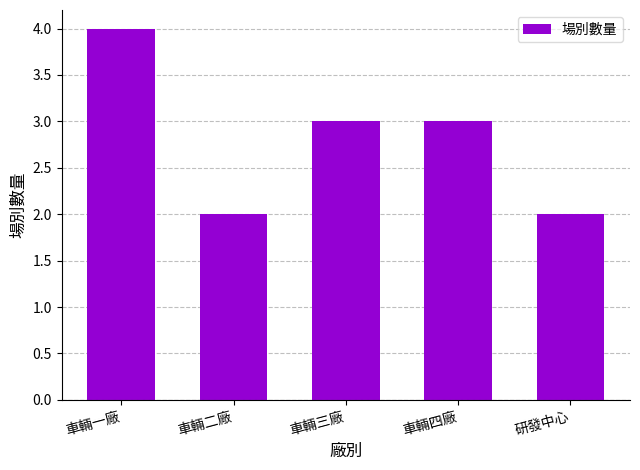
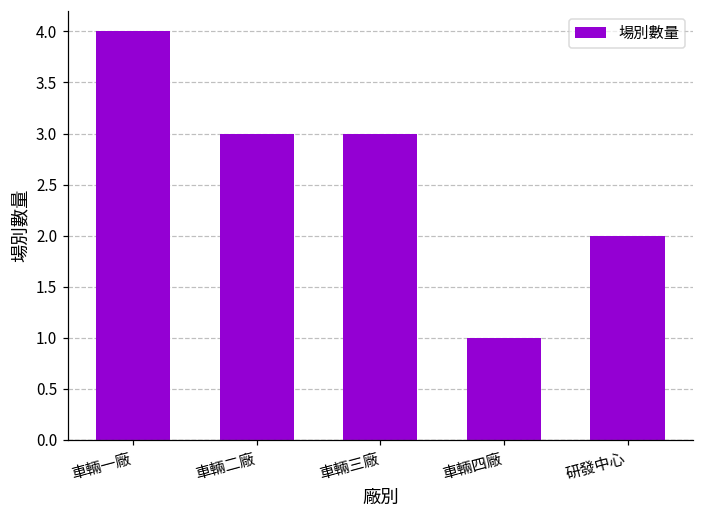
車輛二廠: 2 -> 3
車輛四廠: 3 -> 1
